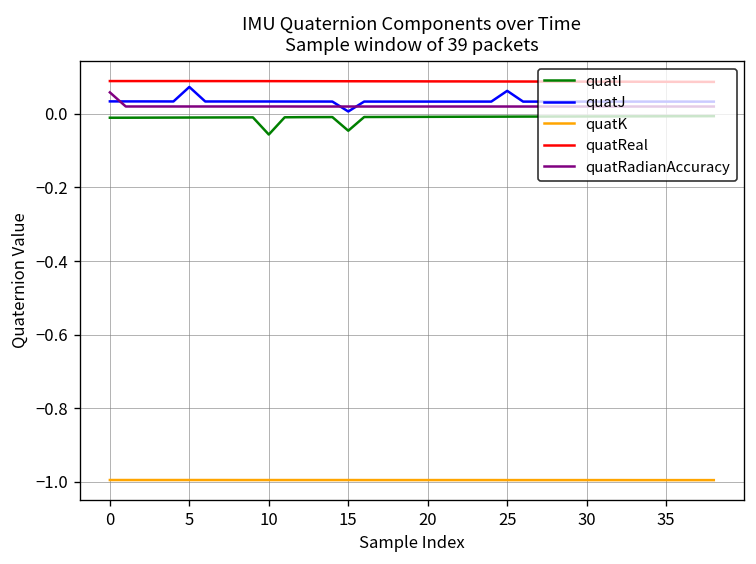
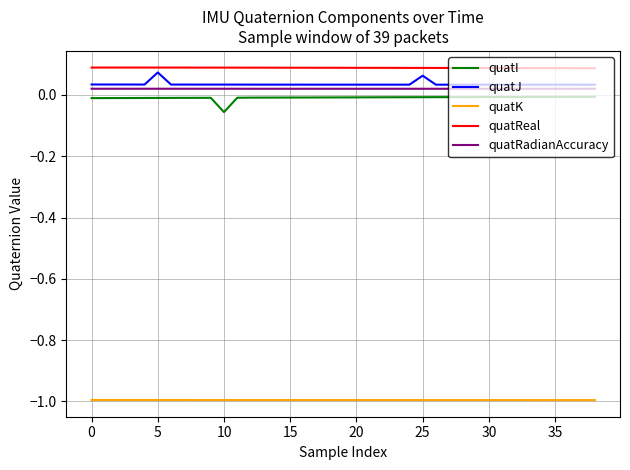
quatRadianAccuracy, 0: 0.06 -> 0.02
quatI, 15: -0.05 -> -0.01
quatJ, 15: 0.01 -> 0.03
